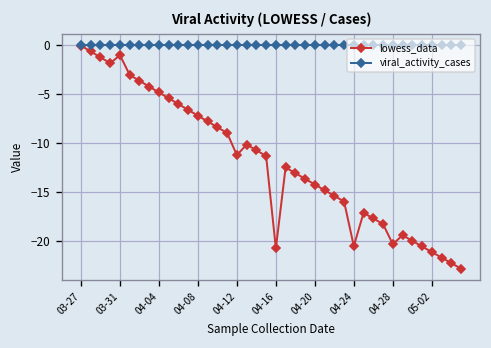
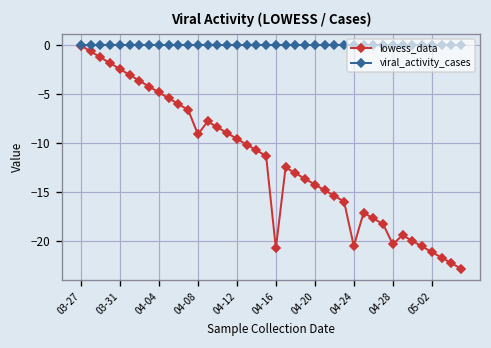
lowess_data, 03-31: -1 -> -2
lowess_data, 04-08: -7 -> -9
lowess_data, 04-12: -11 -> -10
